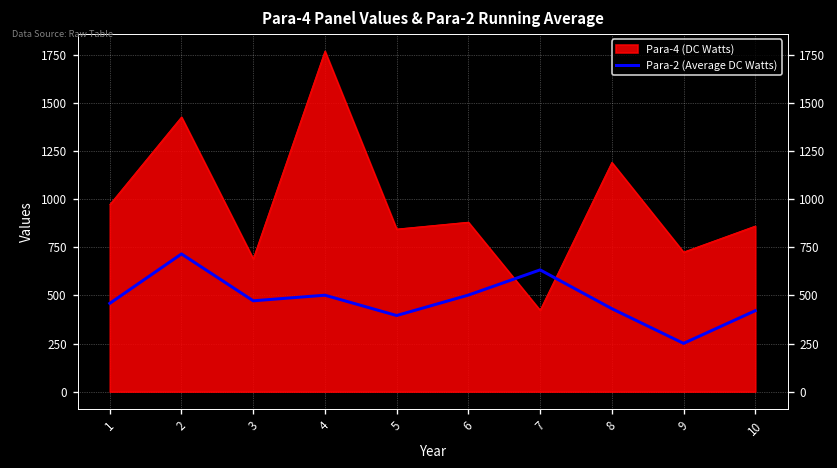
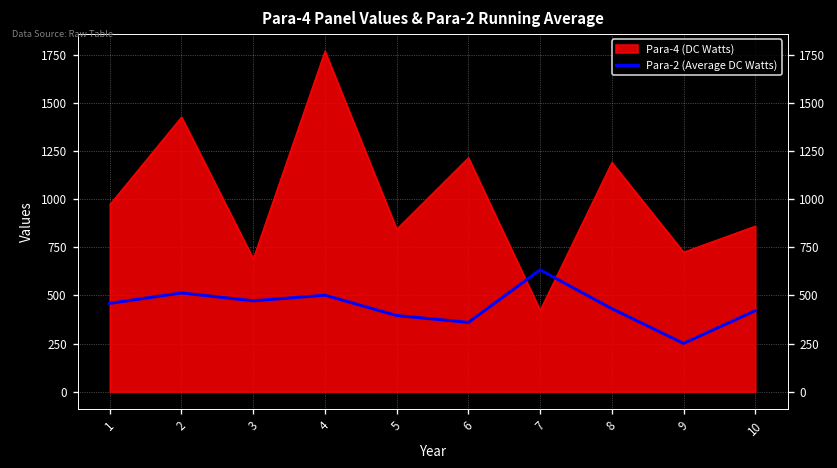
Para-2 (Average DC Watts), 2: 720 -> 510
Para-4 (DC Watts), 6: 880 -> 1220
Para-2 (Average DC Watts), 6: 500 -> 360
